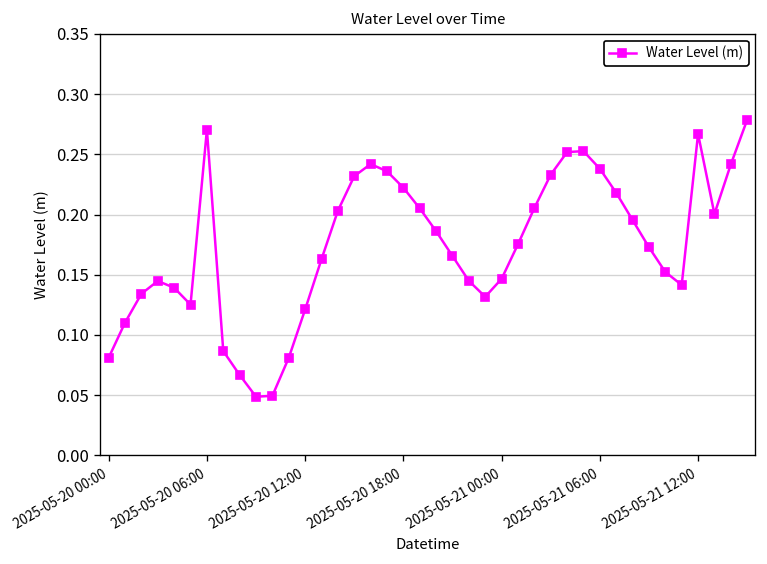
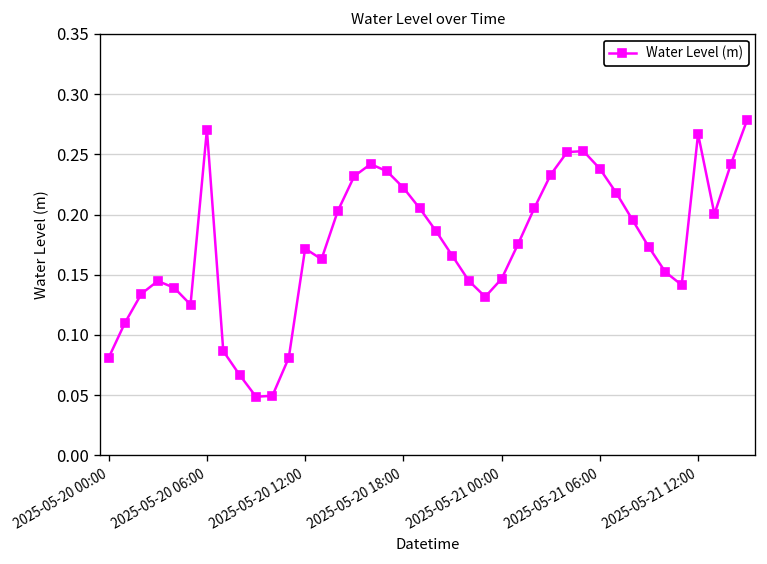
2025-05-20 12:00: 0.121 -> 0.172
